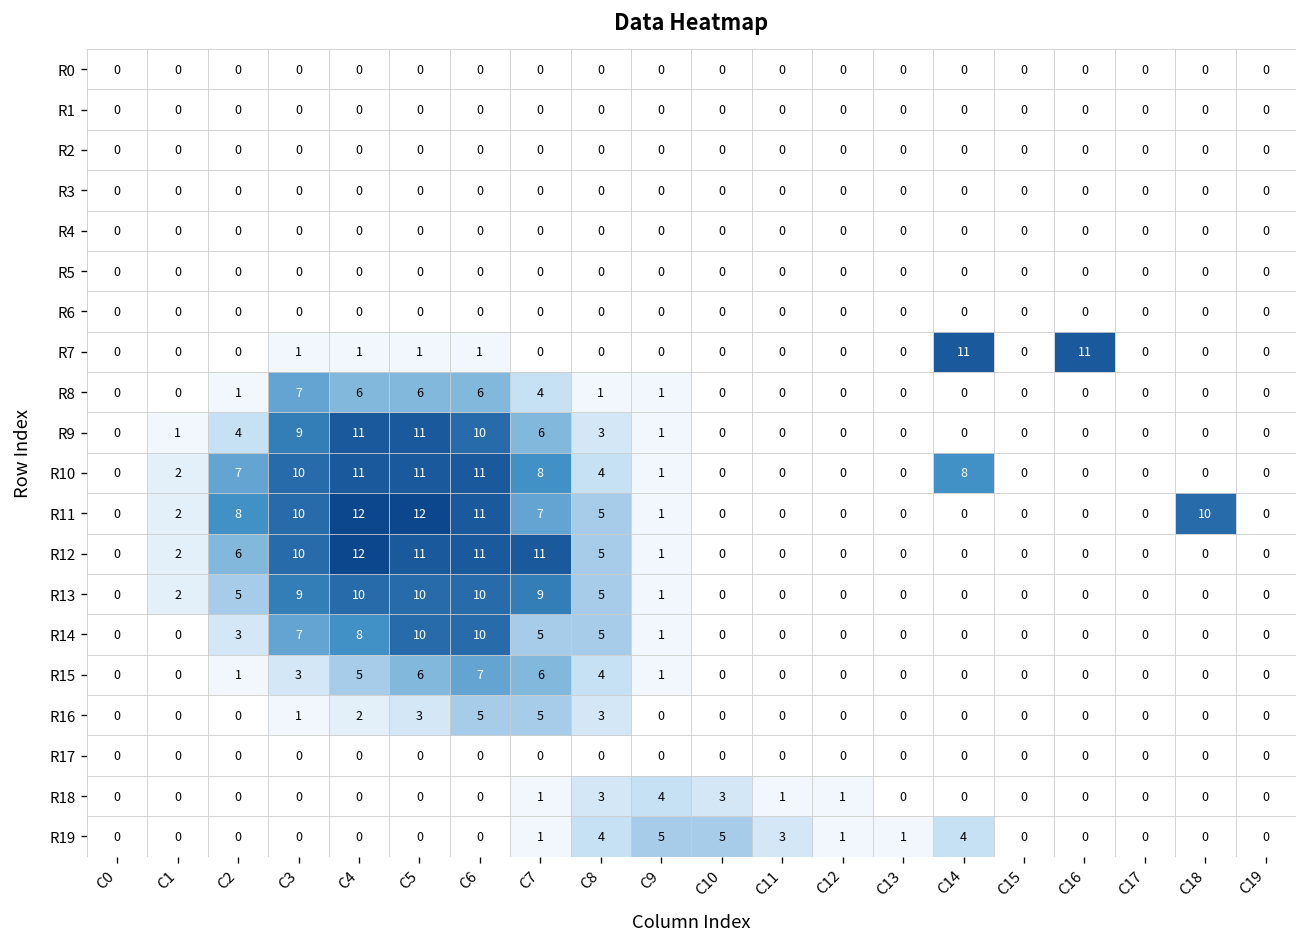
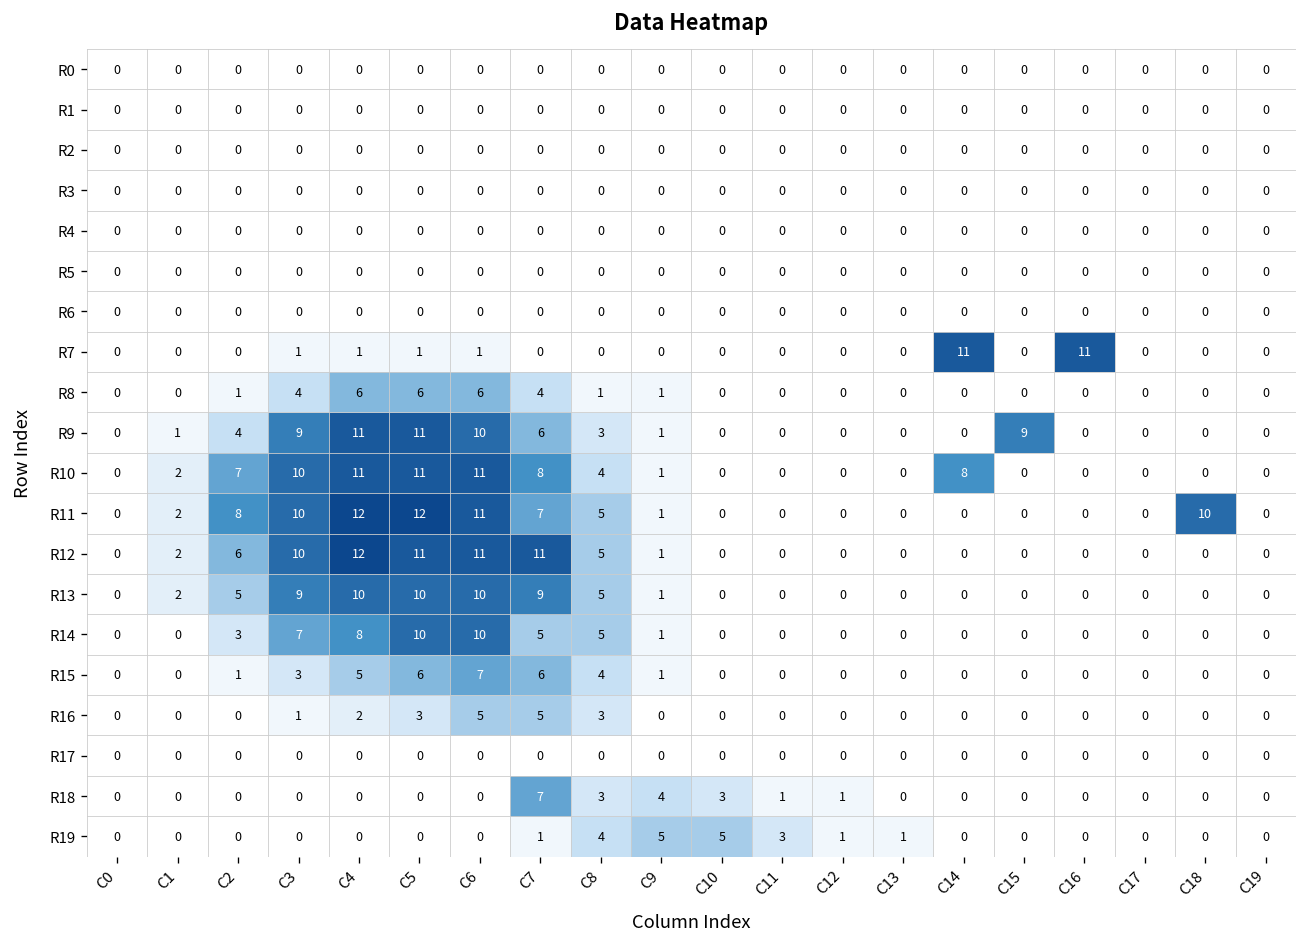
R8, C3: 7 -> 4
R9, C15: 0 -> 9
R18, C7: 1 -> 7
R19, C14: 4 -> 0
